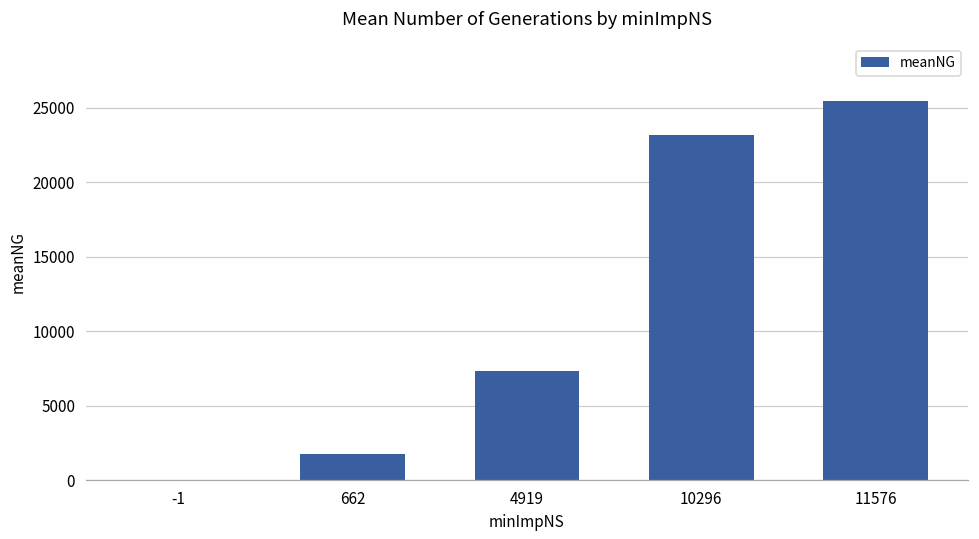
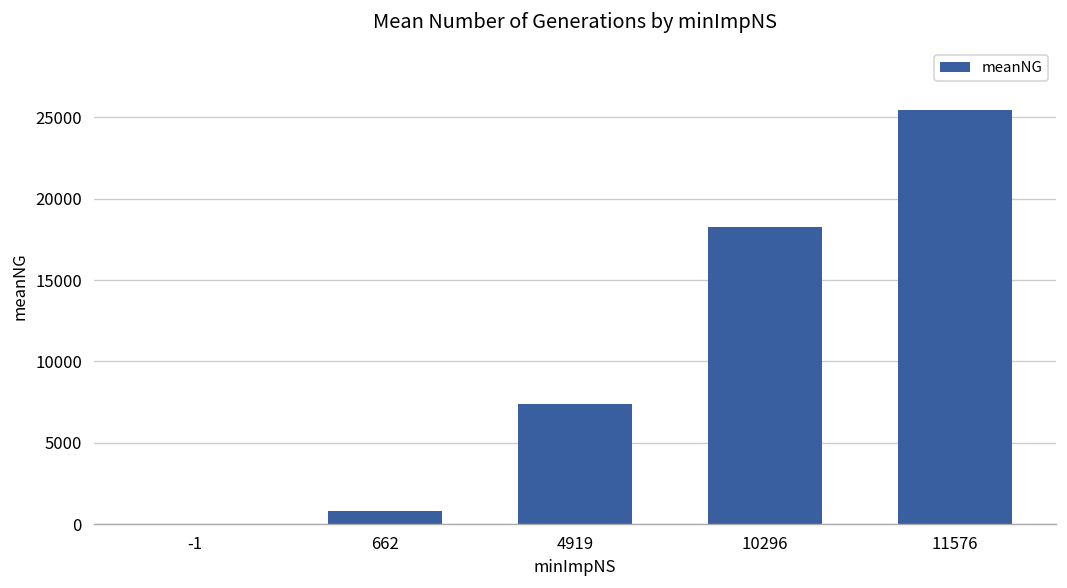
662: 1800 -> 800
10296: 23200 -> 18300
